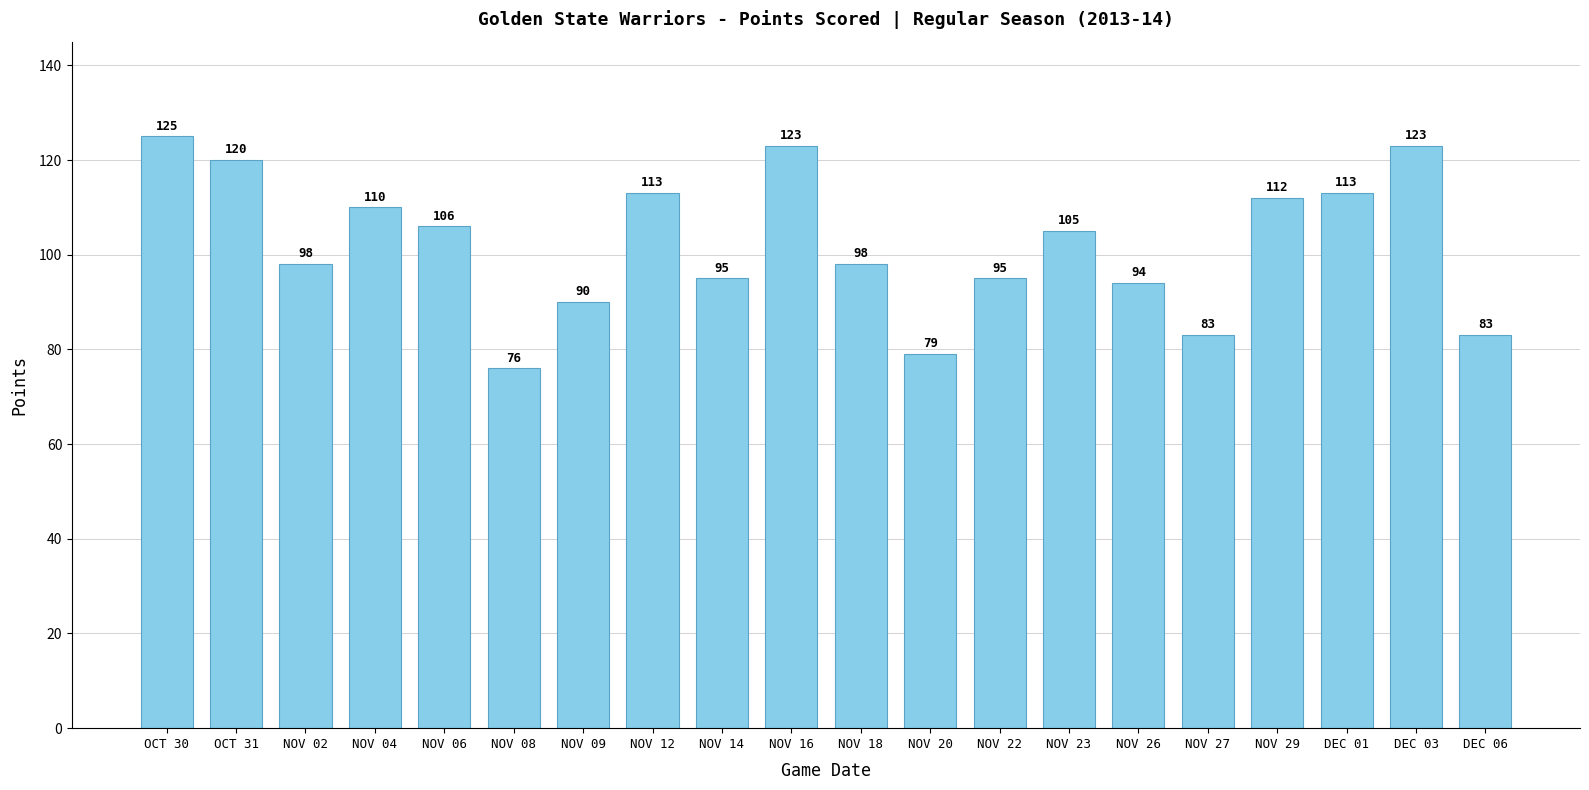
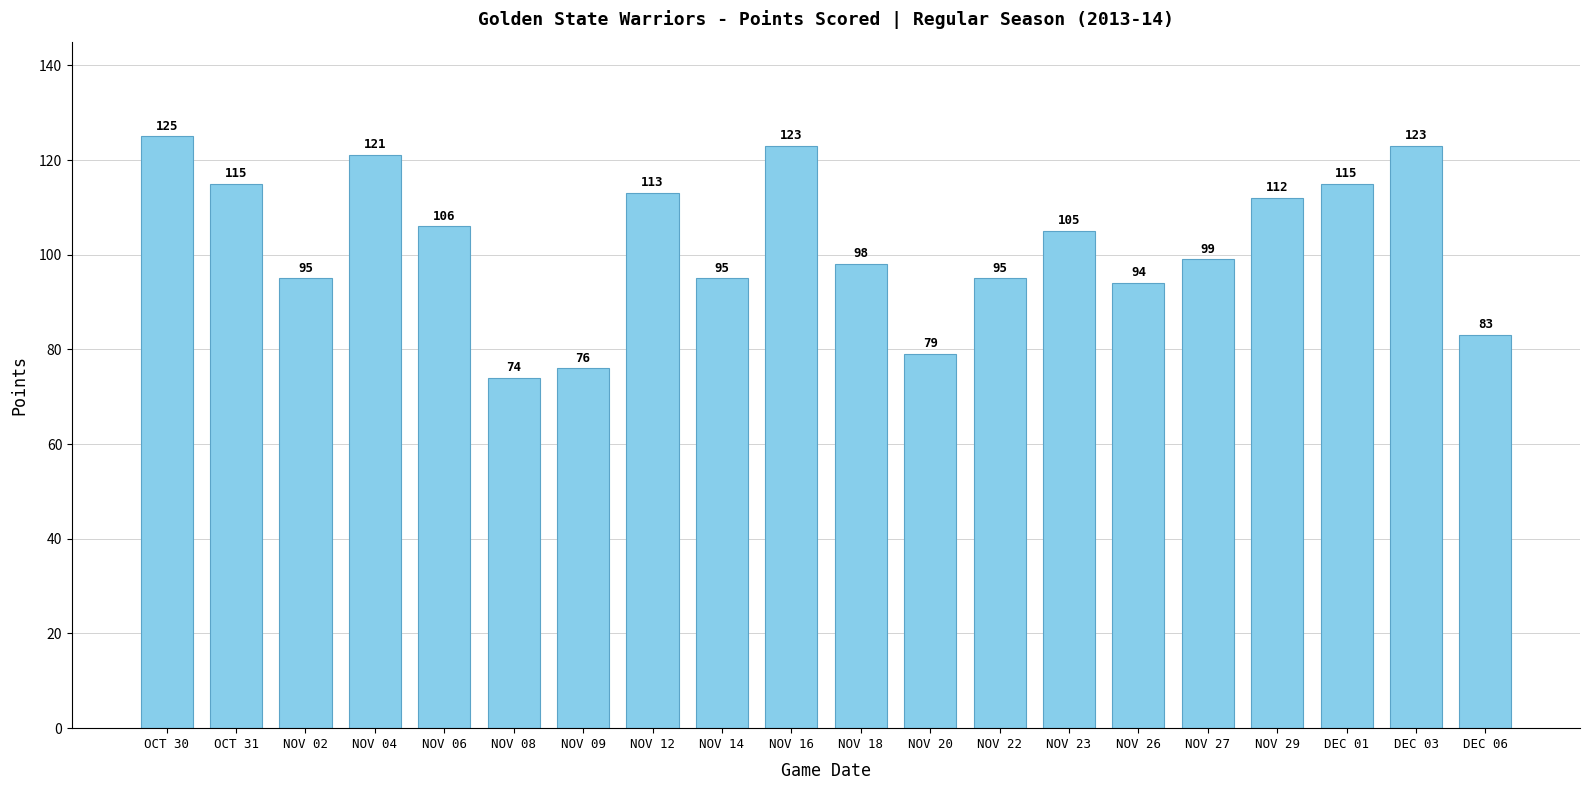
OCT 31: 120 -> 115
NOV 02: 98 -> 95
NOV 04: 110 -> 121
NOV 08: 76 -> 74
NOV 09: 90 -> 76
NOV 27: 83 -> 99
DEC 01: 113 -> 115
